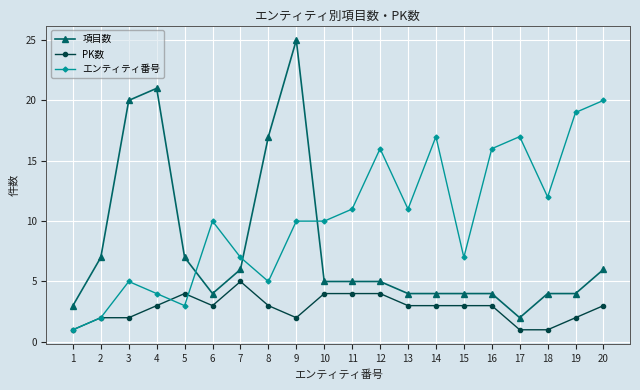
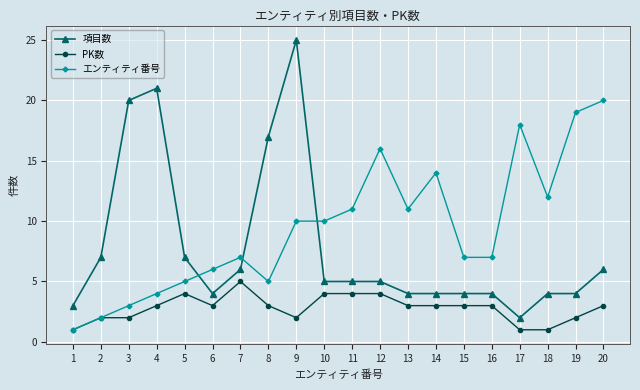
エンティティ番号, 3: 5 -> 3
エンティティ番号, 5: 3 -> 5
エンティティ番号, 6: 10 -> 6
エンティティ番号, 14: 17 -> 14
エンティティ番号, 16: 16 -> 7
エンティティ番号, 17: 17 -> 18
